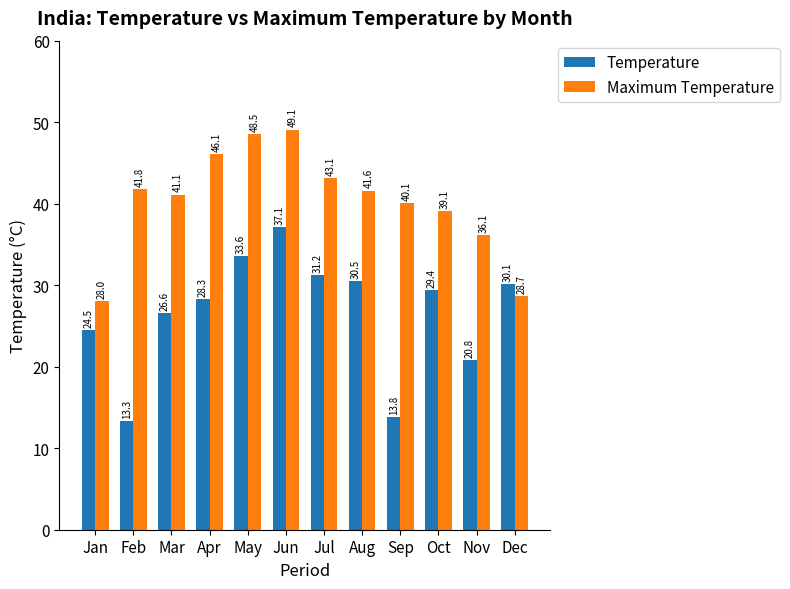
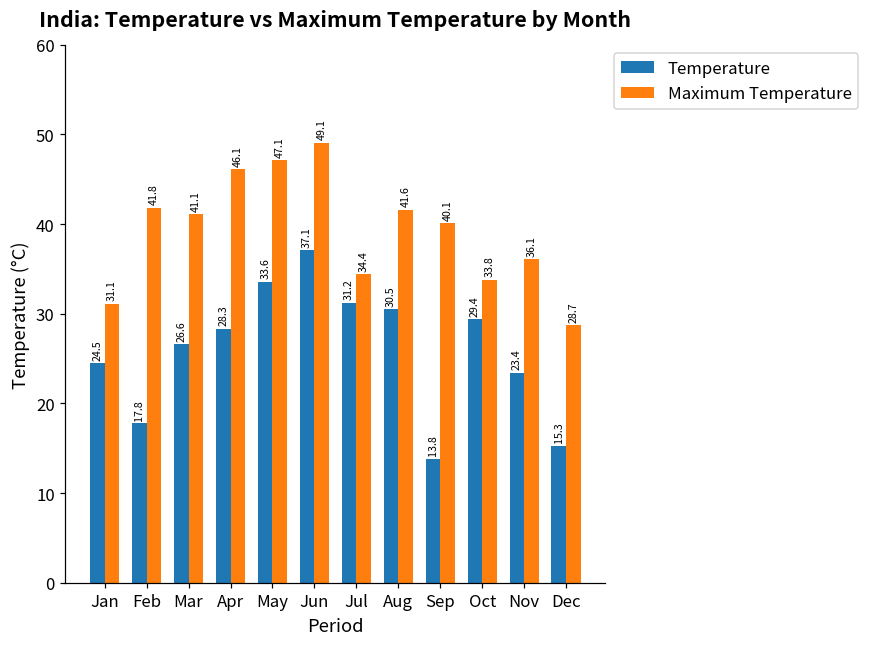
Maximum Temperature, Jan: 28.0 -> 31.1
Temperature, Feb: 13.3 -> 17.8
Maximum Temperature, May: 48.5 -> 47.1
Maximum Temperature, Jul: 43.1 -> 34.4
Maximum Temperature, Oct: 39.1 -> 33.8
Temperature, Nov: 20.8 -> 23.4
Temperature, Dec: 30.1 -> 15.3
